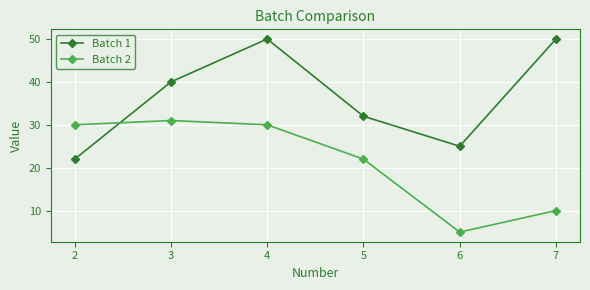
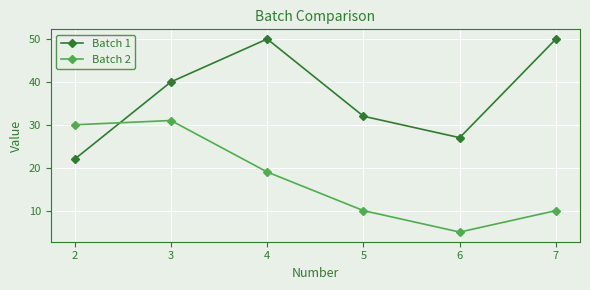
Batch 2, 4: 30 -> 19
Batch 2, 5: 22 -> 10
Batch 1, 6: 25 -> 27
